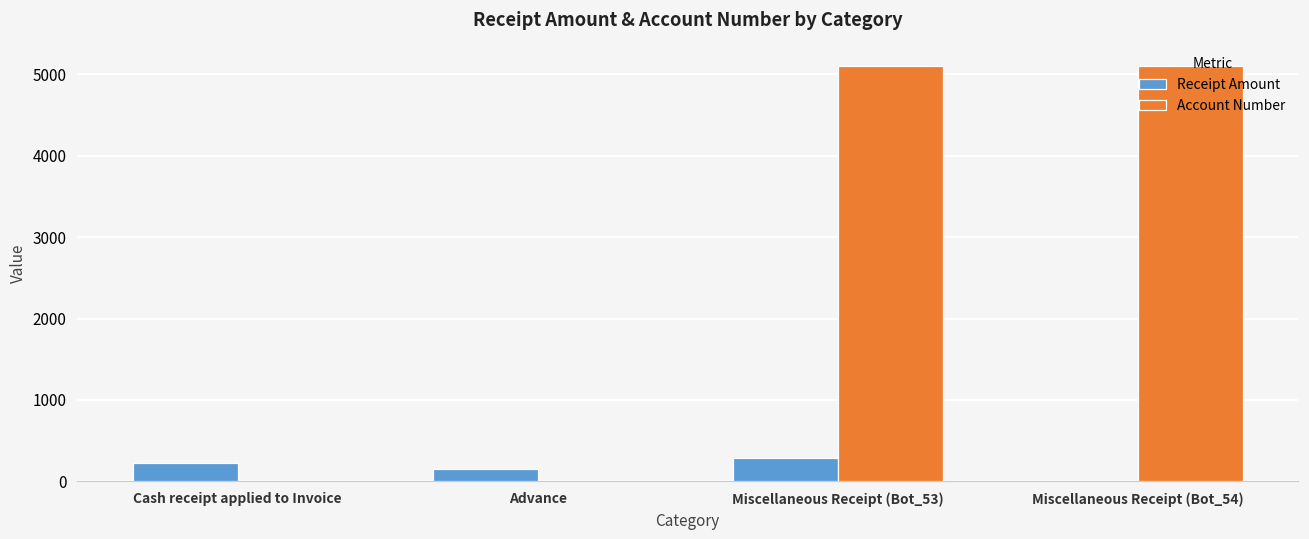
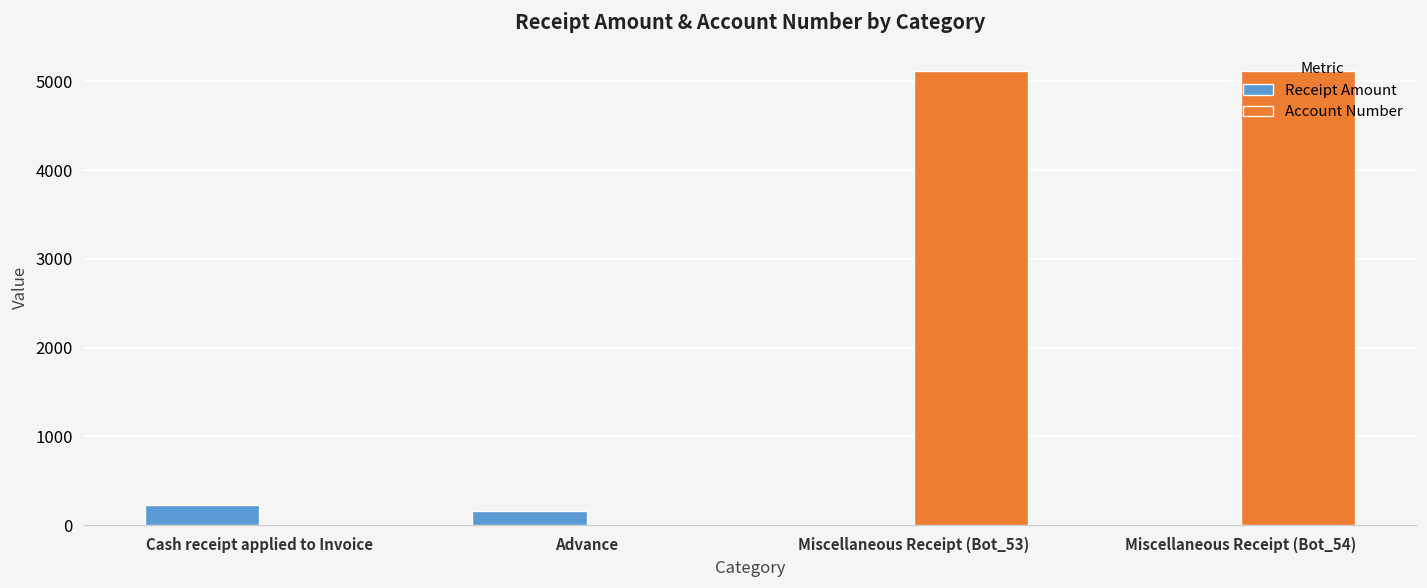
Receipt Amount, Miscellaneous Receipt (Bot_53): 300 -> 0
